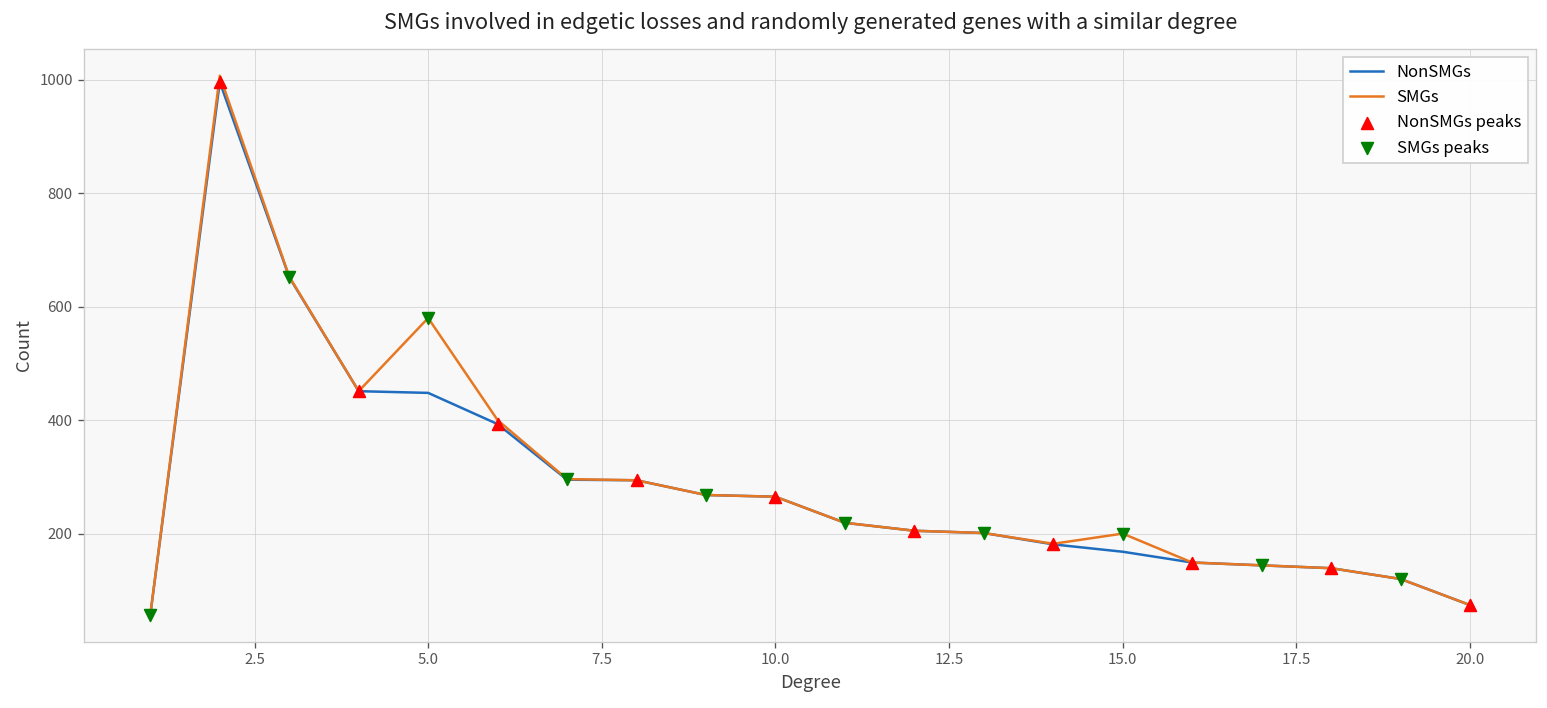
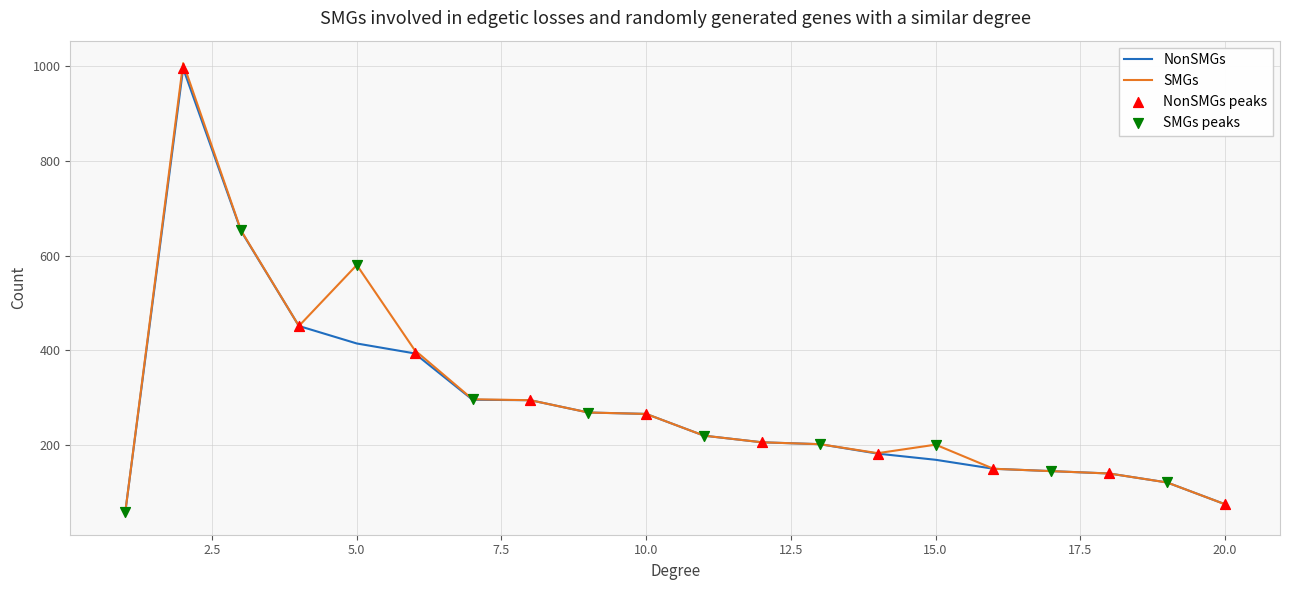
NonSMGs, 5.0: 450 -> 410
